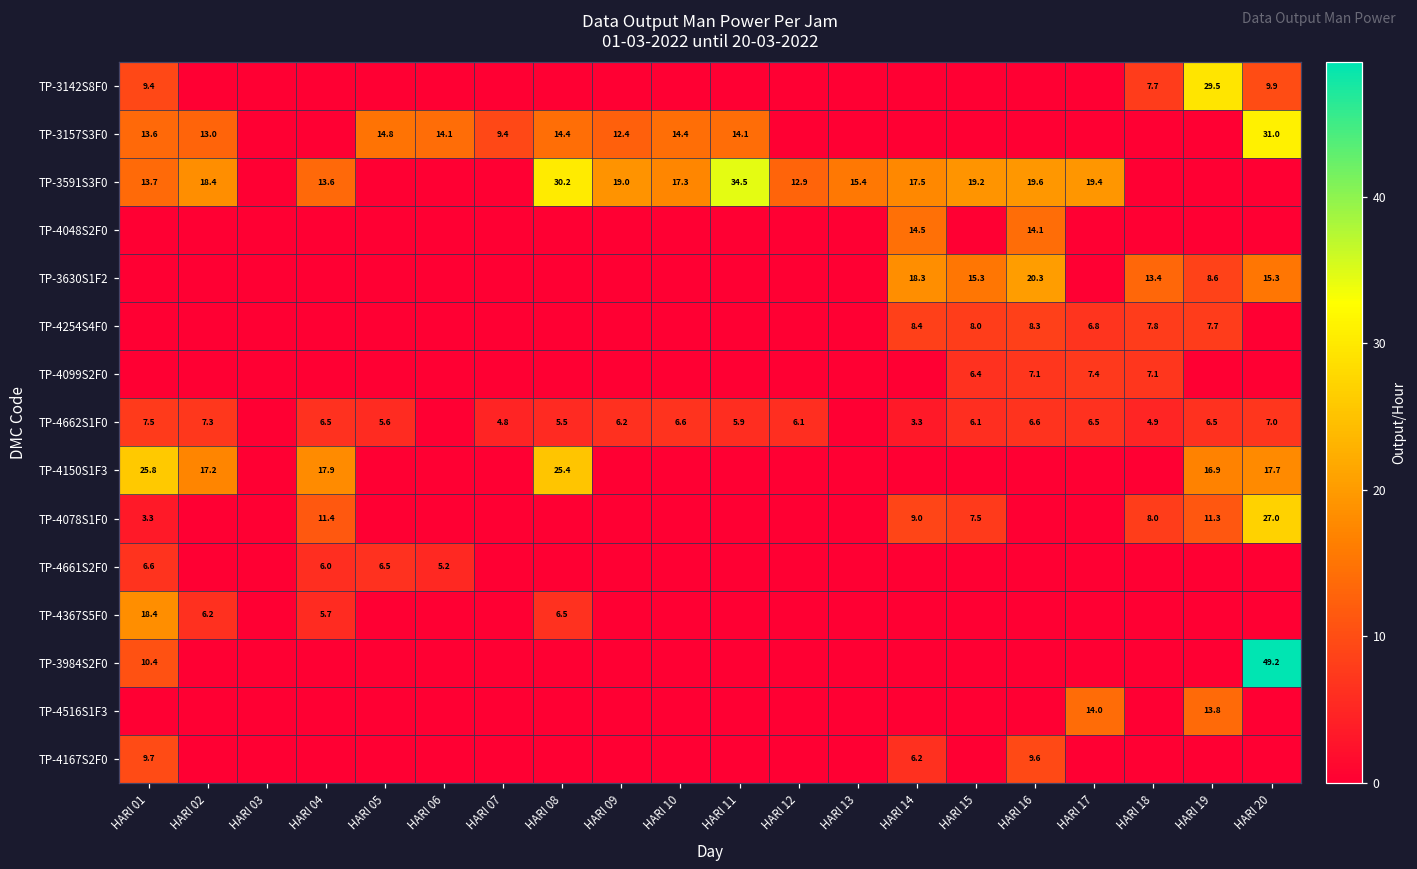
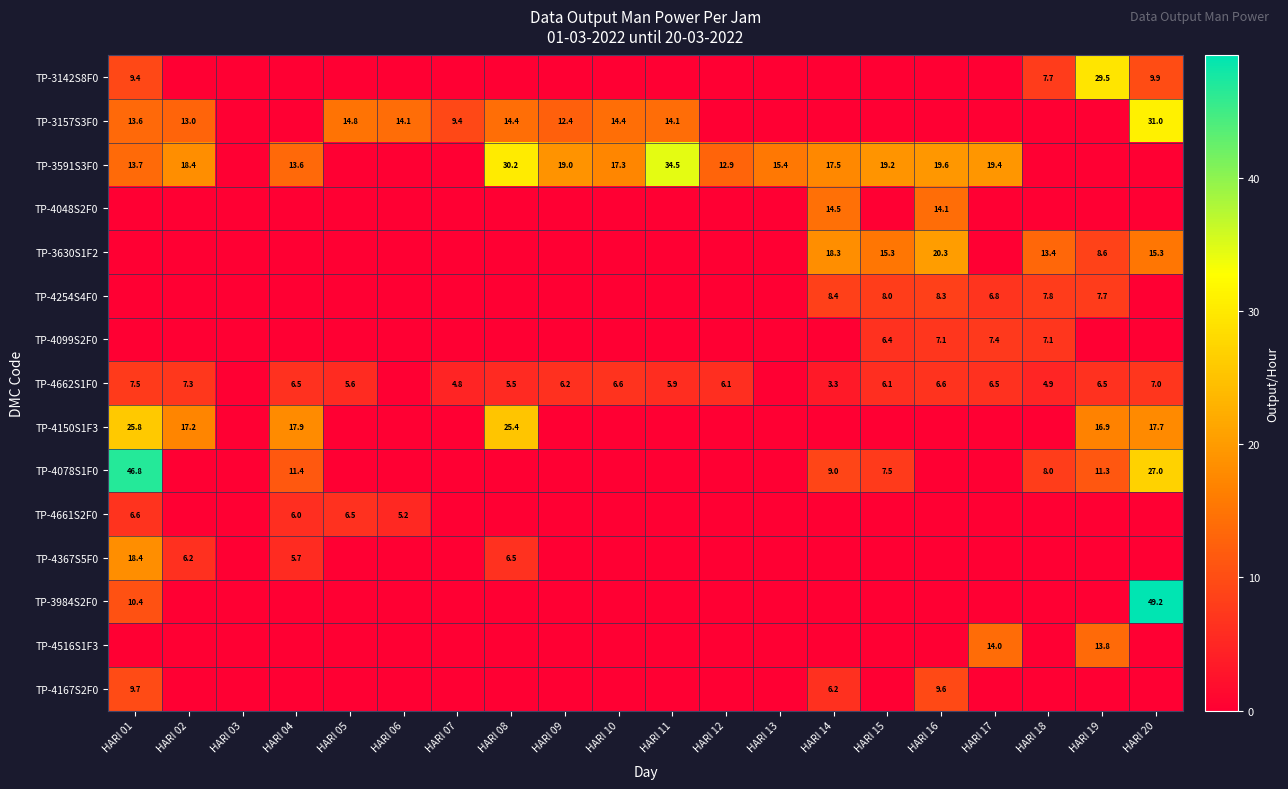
TP-4078S1F0, HARI 01: 3.3 -> 46.8
